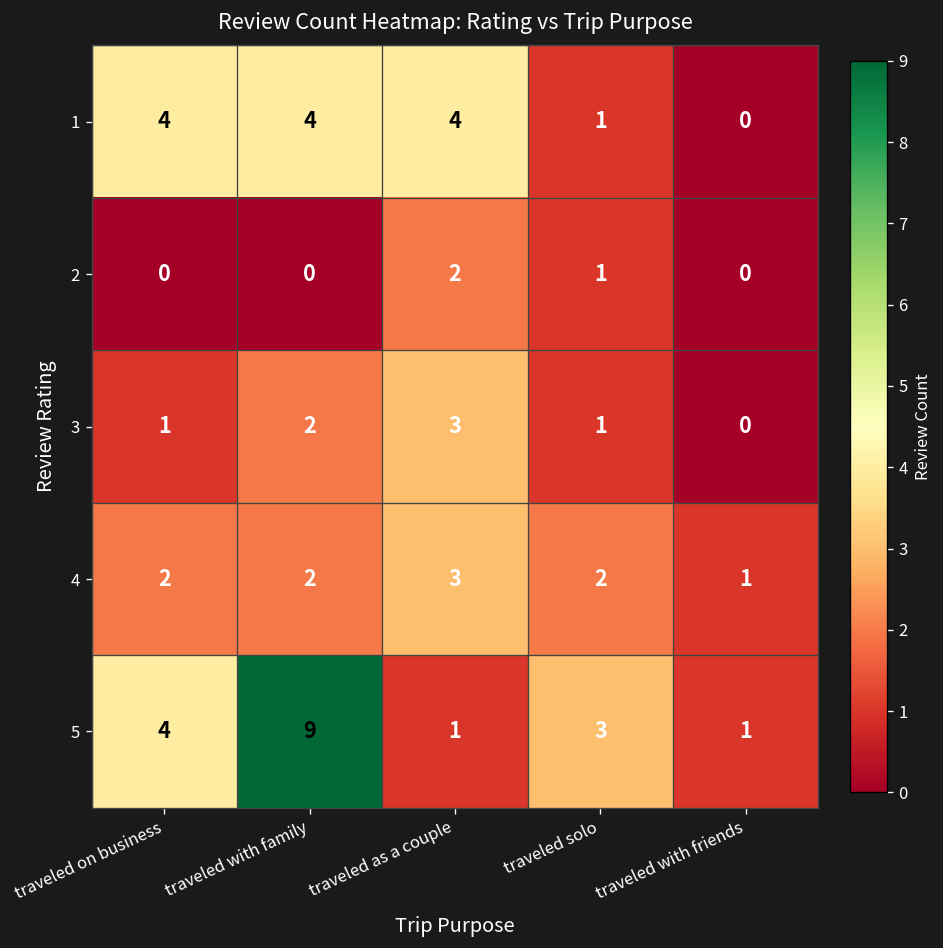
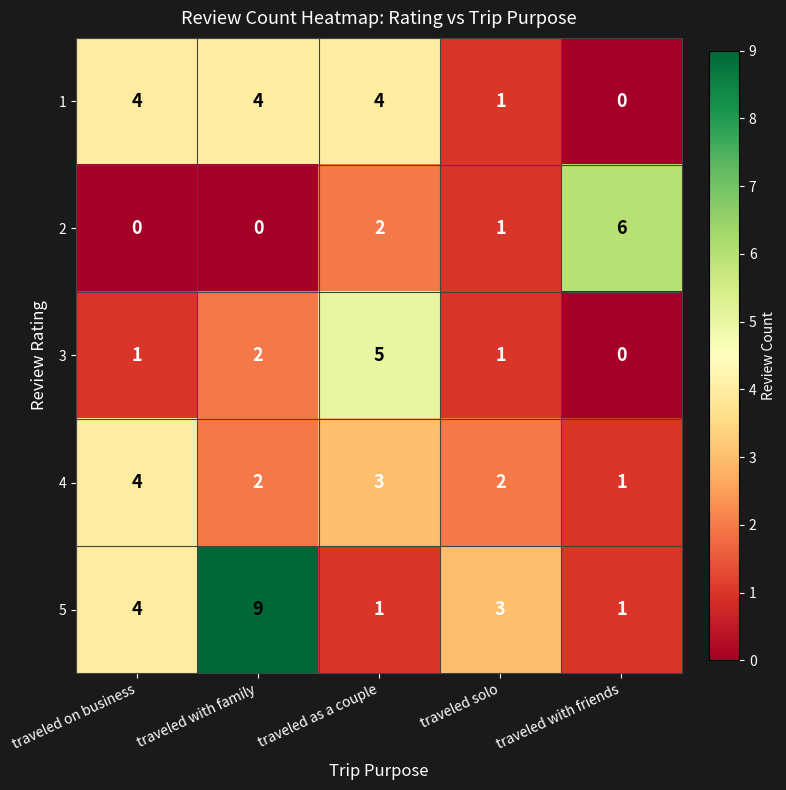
2, traveled with friends: 0 -> 6
3, traveled as a couple: 3 -> 5
4, traveled on business: 2 -> 4
